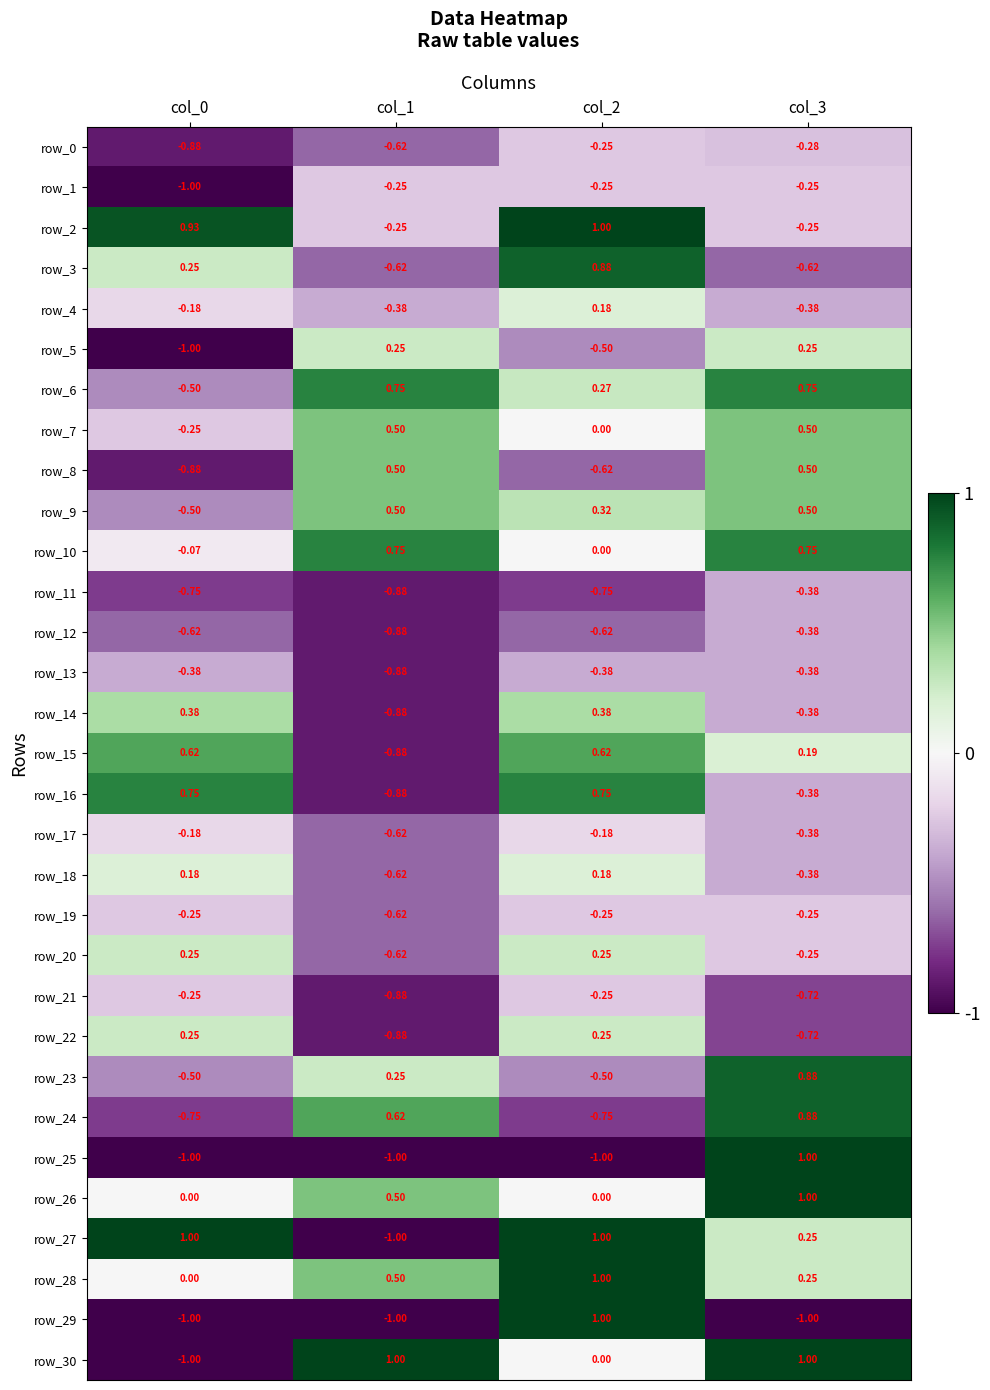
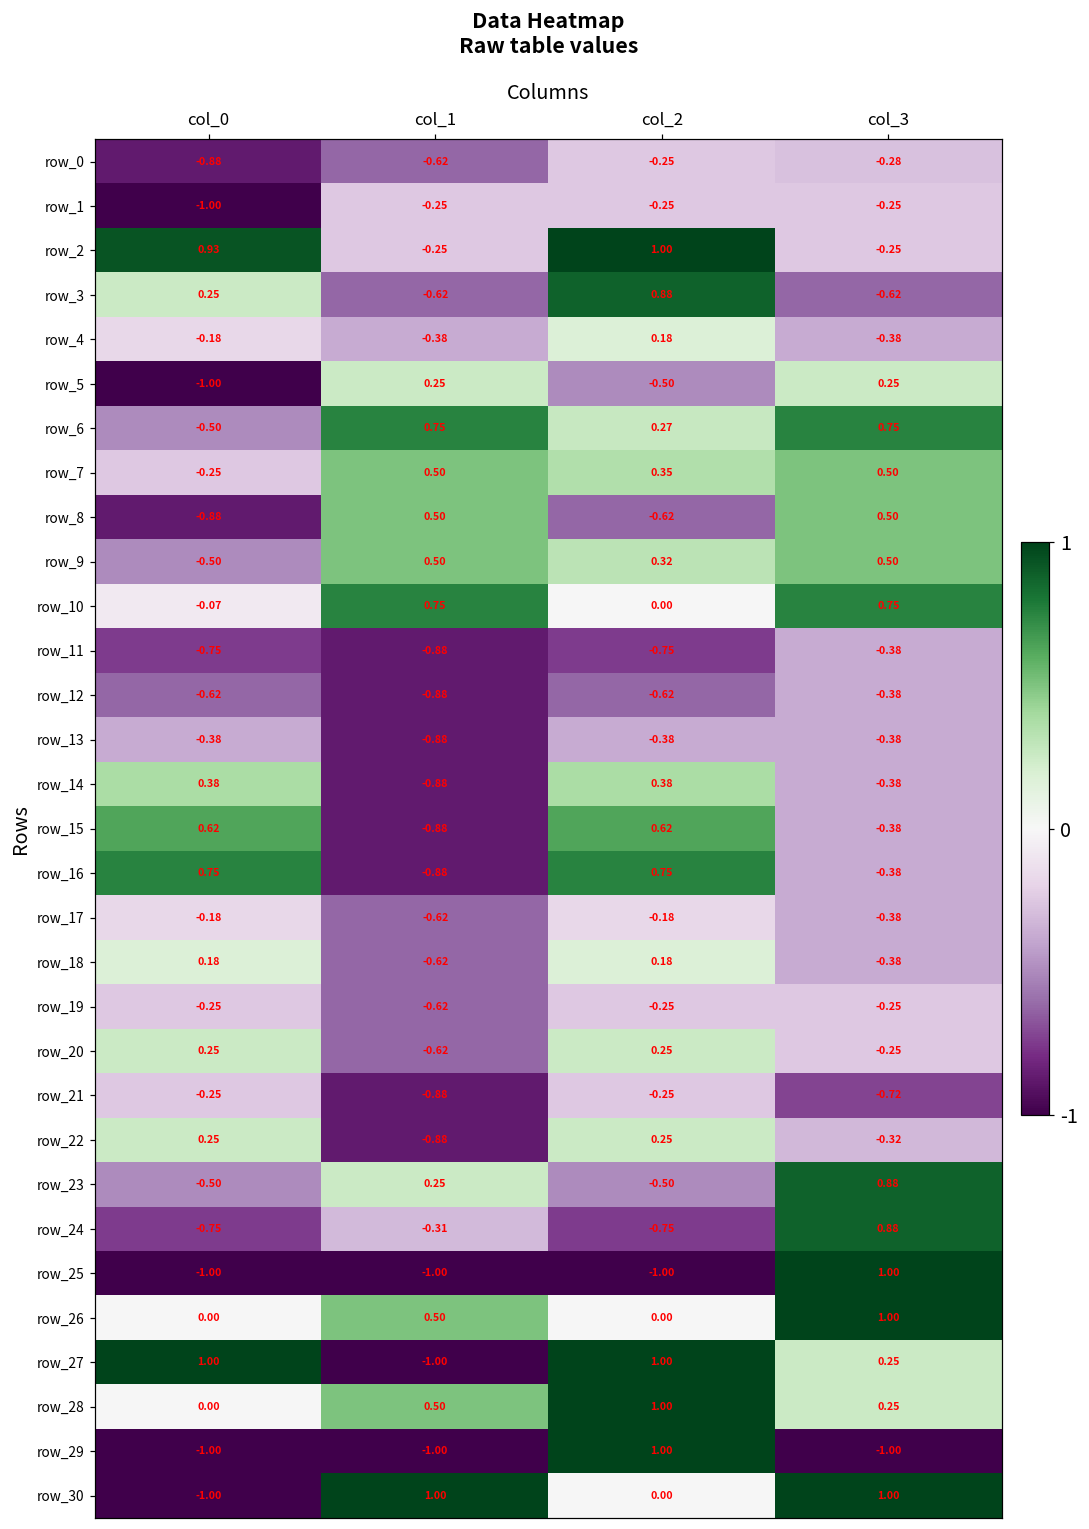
row_7, col_2: 0.00 -> 0.35
row_15, col_3: 0.19 -> -0.38
row_22, col_3: -0.72 -> -0.32
row_24, col_1: 0.62 -> -0.31
